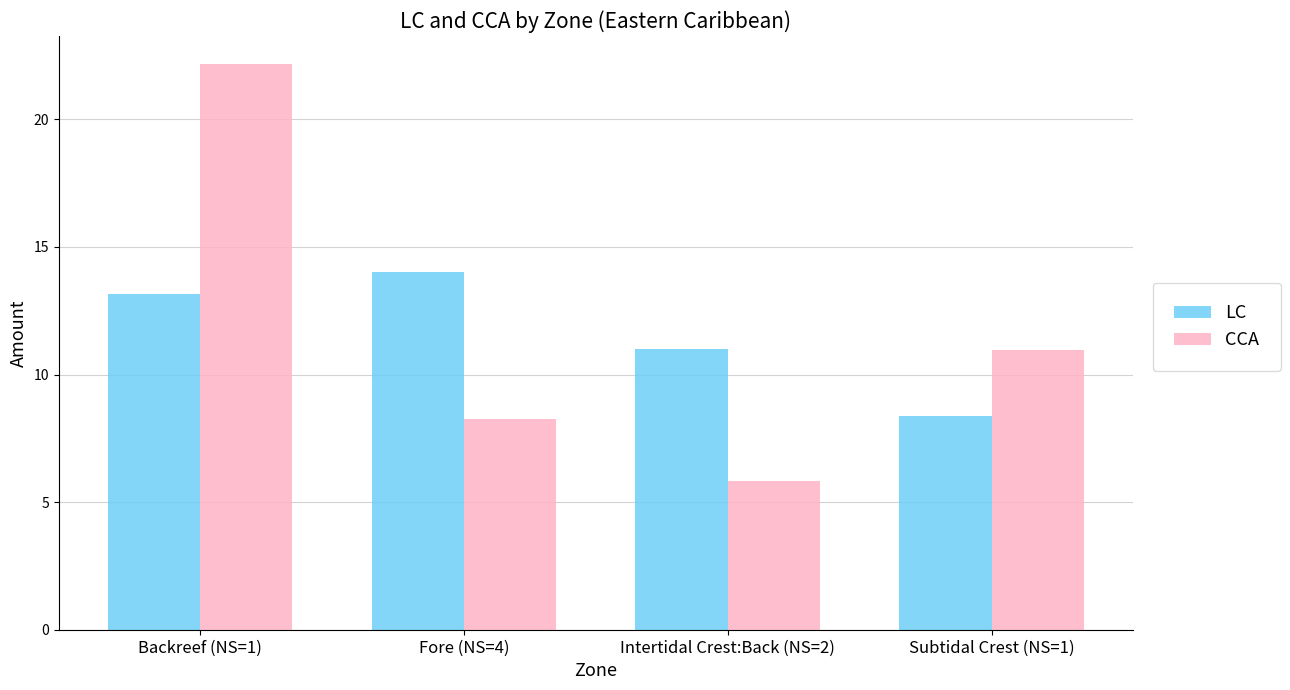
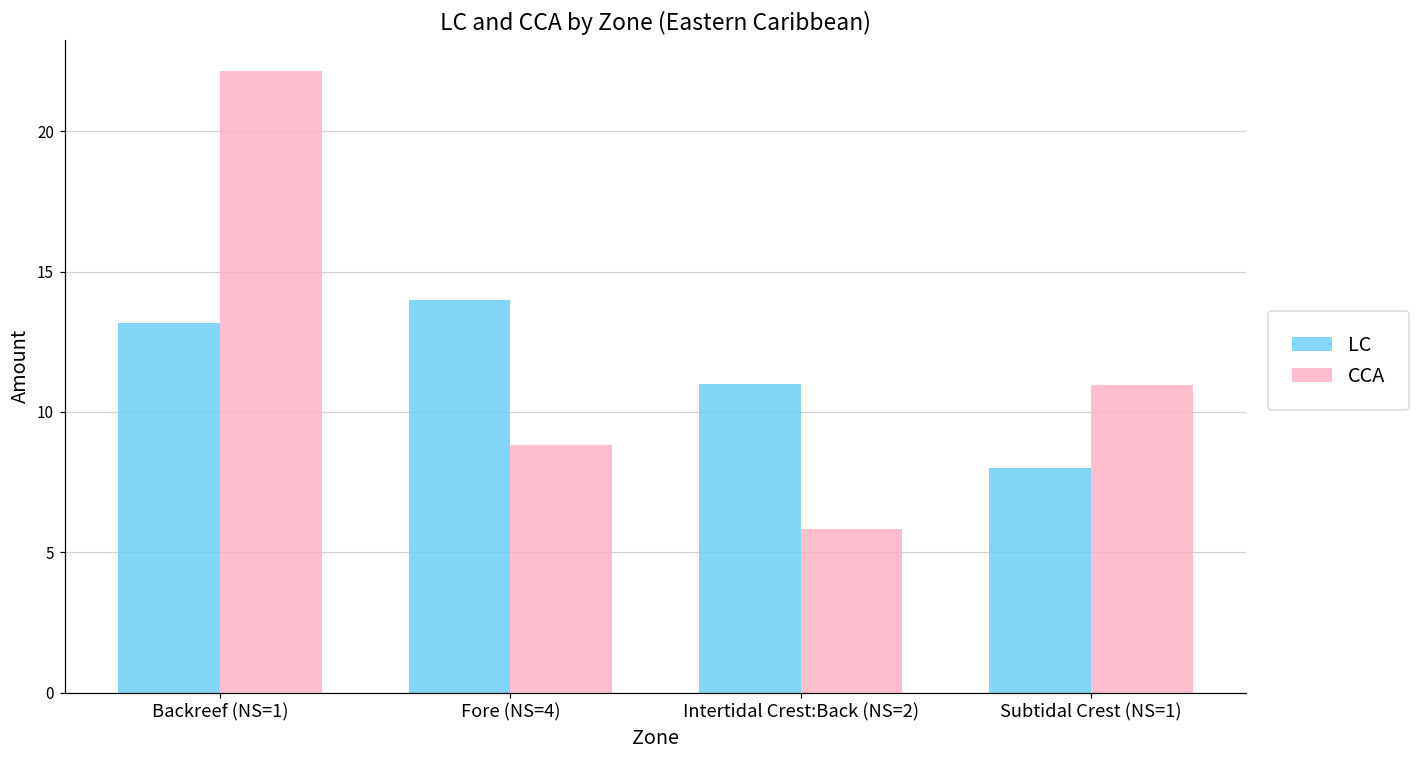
CCA, Fore (NS=4): 8.3 -> 8.8
LC, Subtidal Crest (NS=1): 8.4 -> 8.0
